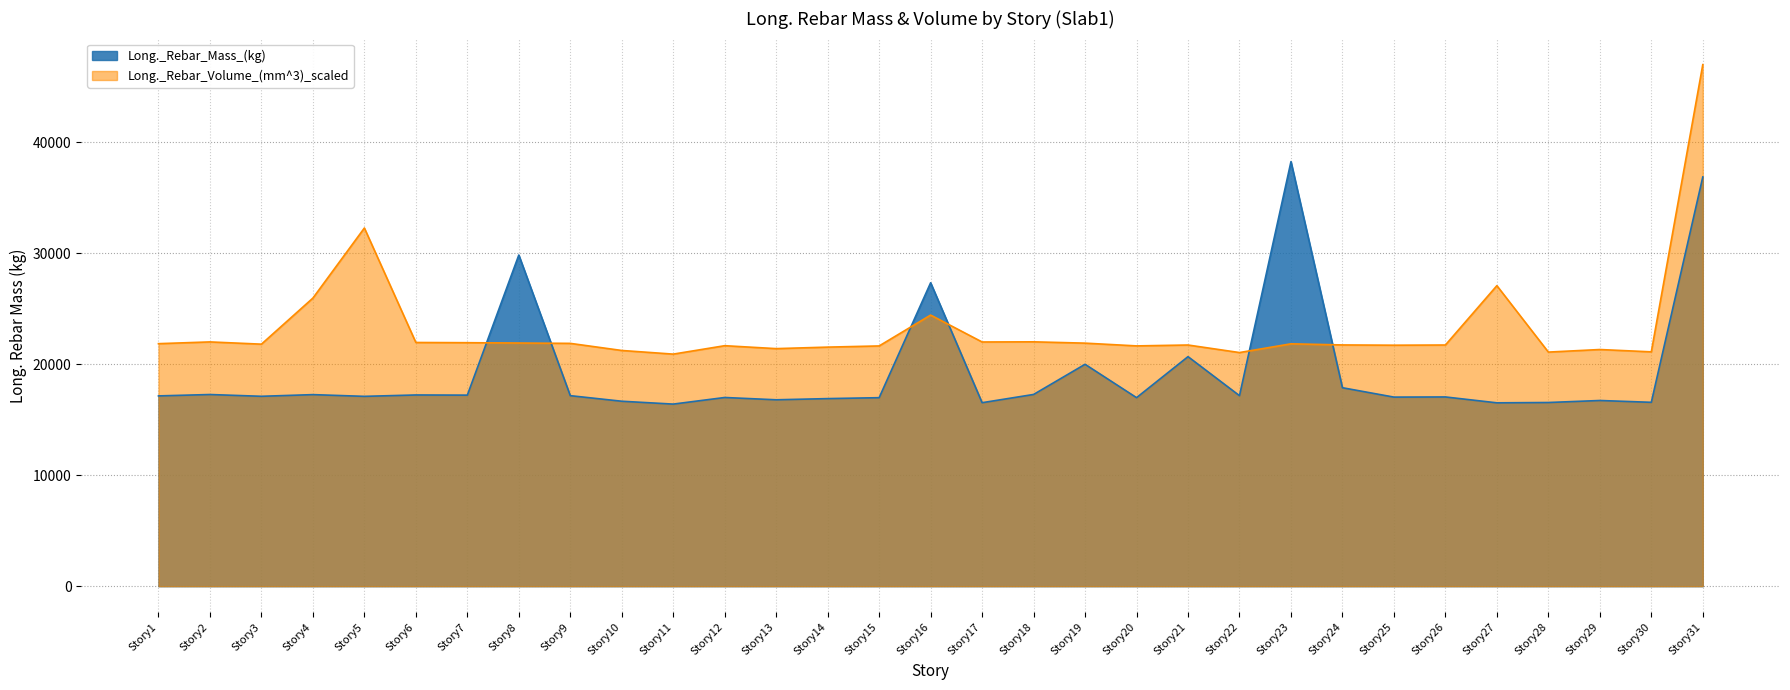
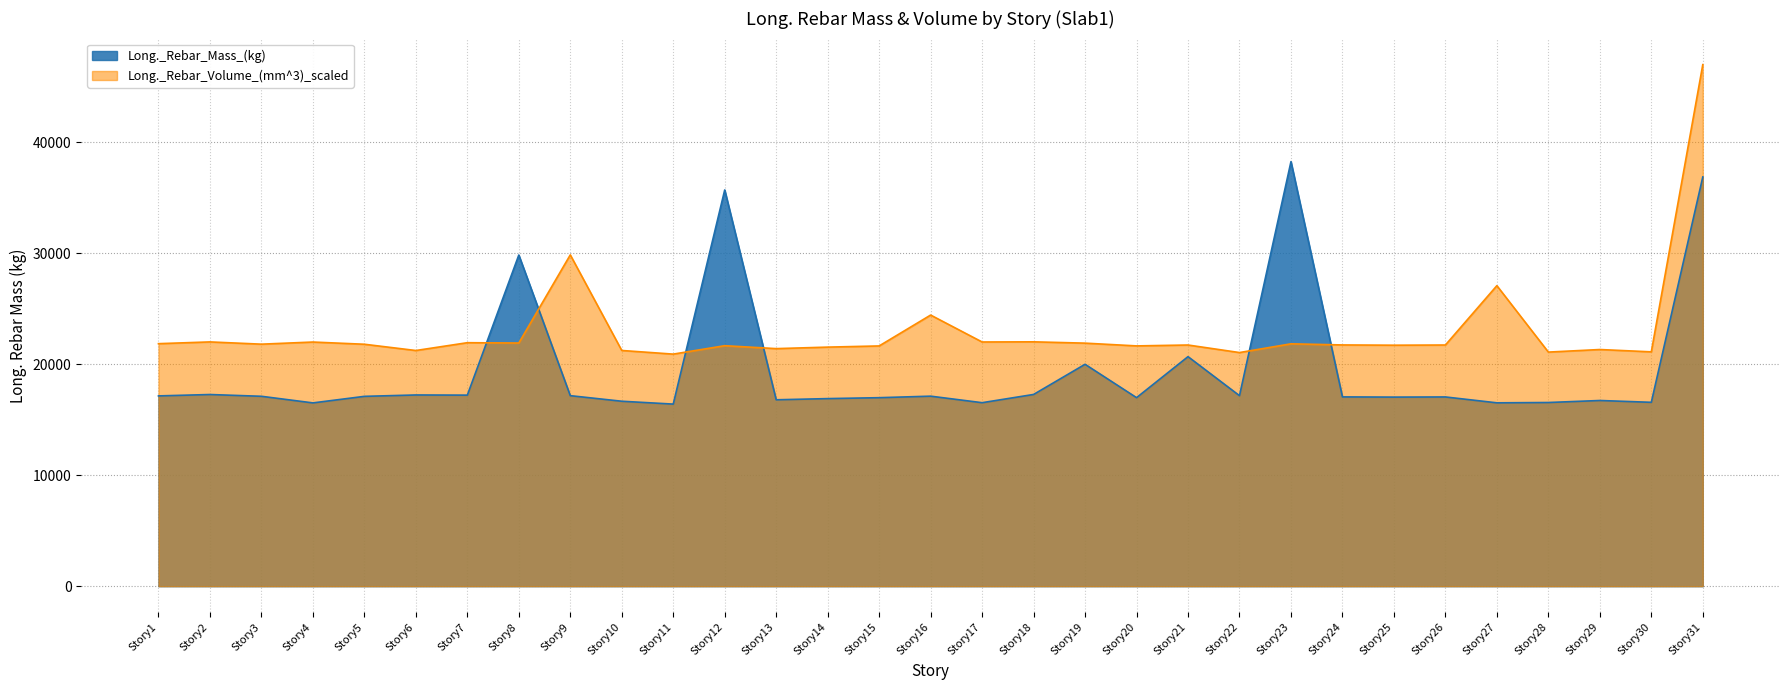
Long._Rebar_Mass_(kg), Story4: 17300 -> 16500
Long._Rebar_Volume_(mm^3)_scaled, Story4: 26000 -> 22000
Long._Rebar_Volume_(mm^3)_scaled, Story5: 32300 -> 21800
Long._Rebar_Volume_(mm^3)_scaled, Story6: 22000 -> 21200
Long._Rebar_Volume_(mm^3)_scaled, Story9: 21900 -> 29900
Long._Rebar_Mass_(kg), Story12: 17000 -> 35700
Long._Rebar_Mass_(kg), Story16: 27300 -> 17100
Long._Rebar_Mass_(kg), Story24: 17900 -> 17100
